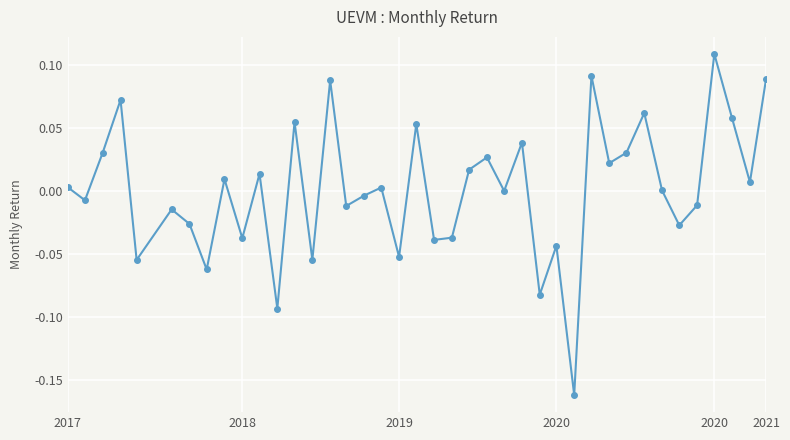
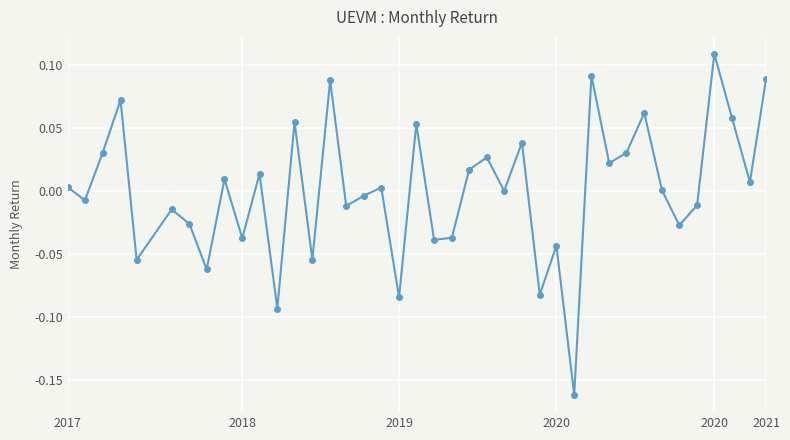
2019: -0.052 -> -0.084
